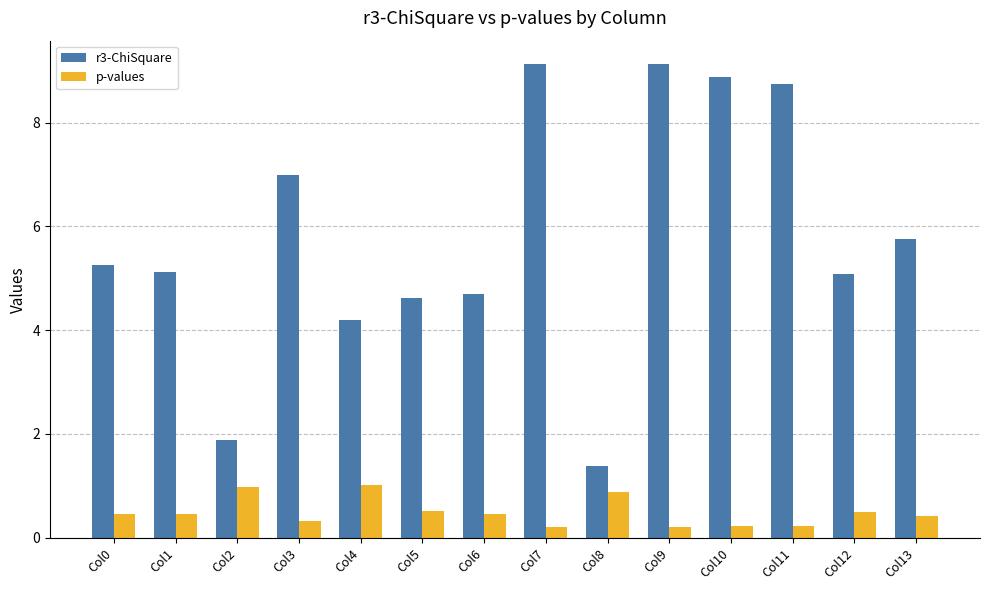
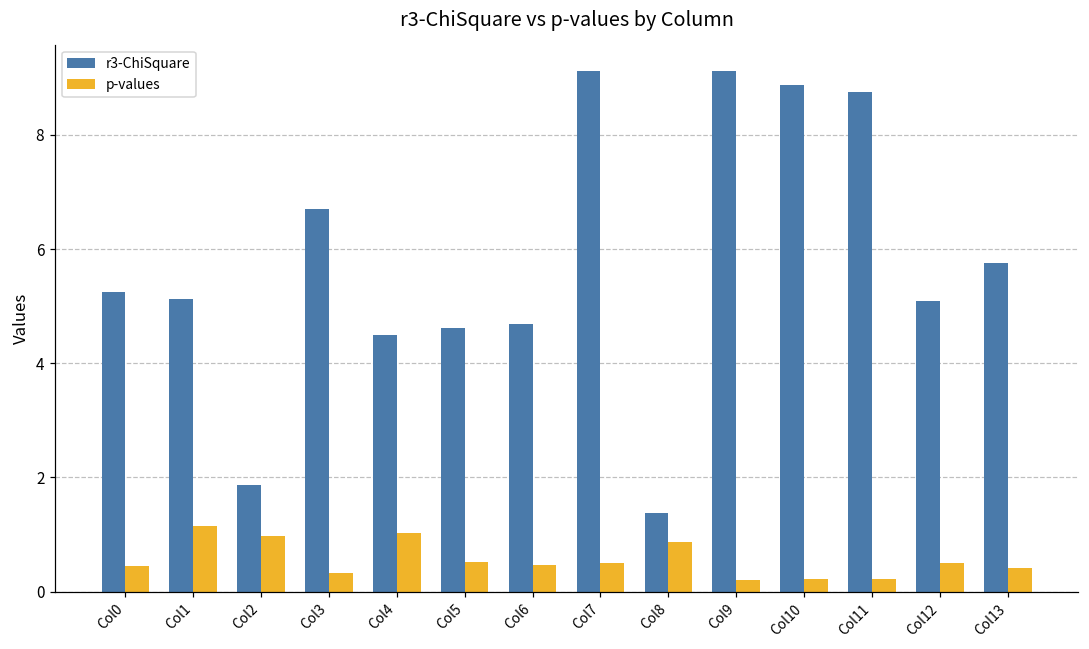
p-values, Col1: 0.5 -> 1.2
r3-ChiSquare, Col3: 7.0 -> 6.7
r3-ChiSquare, Col4: 4.2 -> 4.5
p-values, Col7: 0.2 -> 0.5
